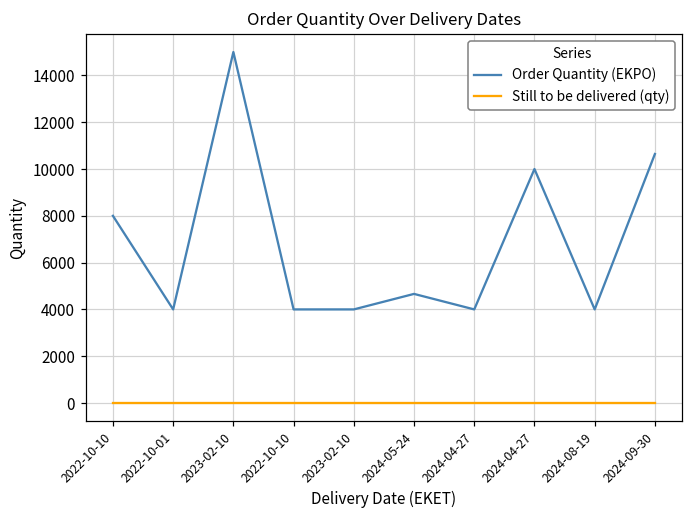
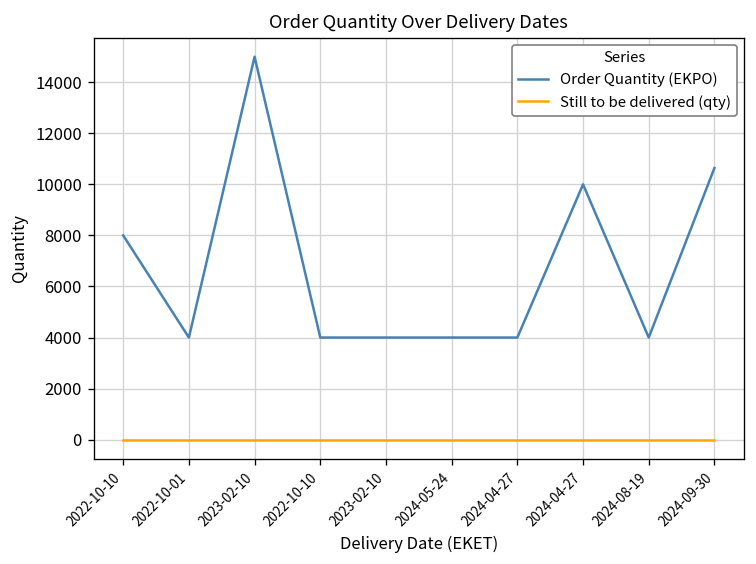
Order Quantity (EKPO), 2024-05-24: 4700 -> 4000
